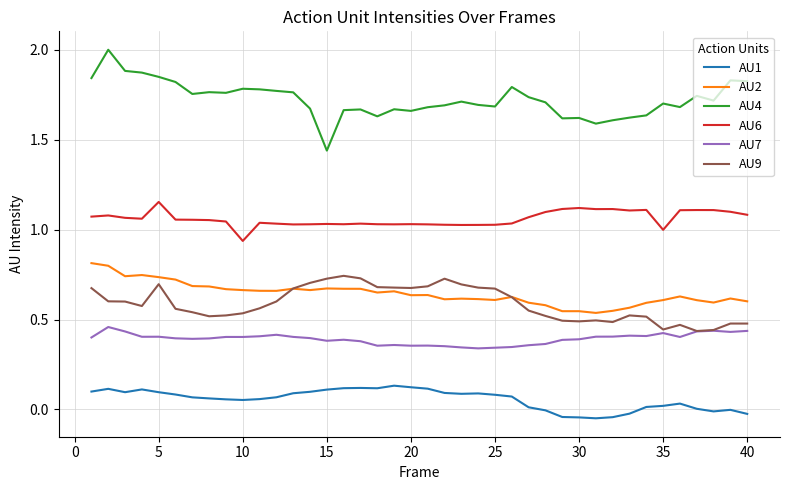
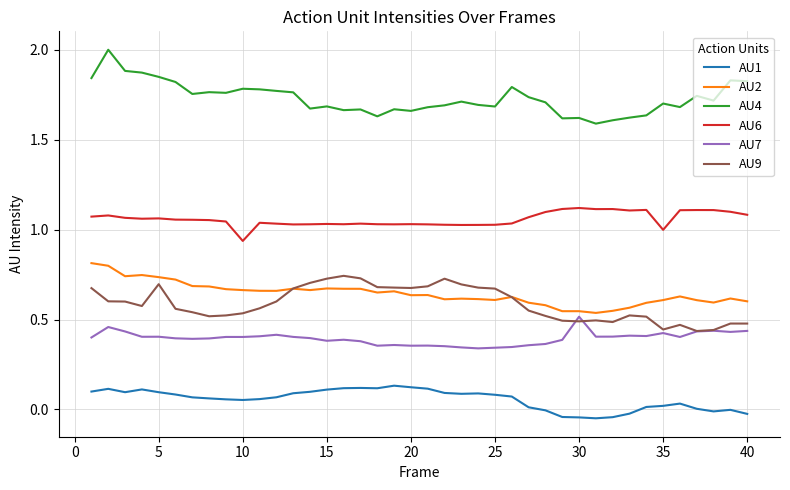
AU6, 5: 1.15 -> 1.06
AU4, 15: 1.44 -> 1.69
AU7, 30: 0.39 -> 0.52
